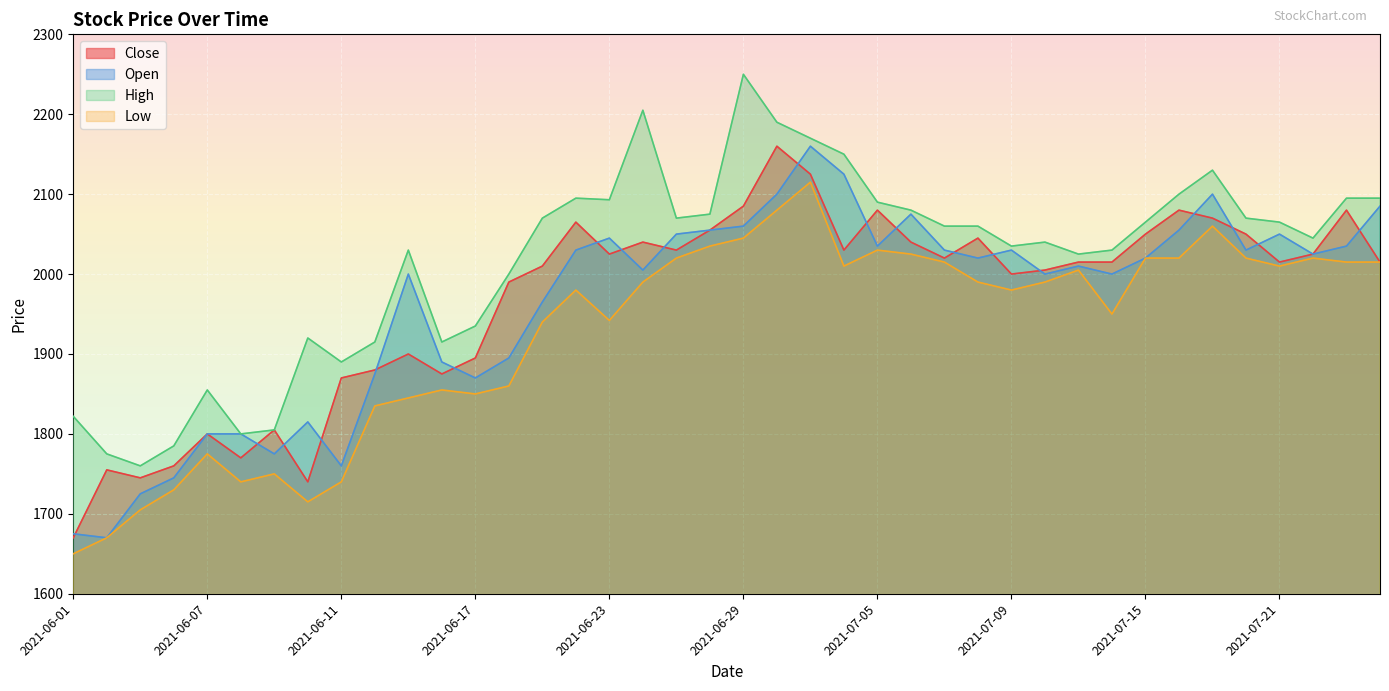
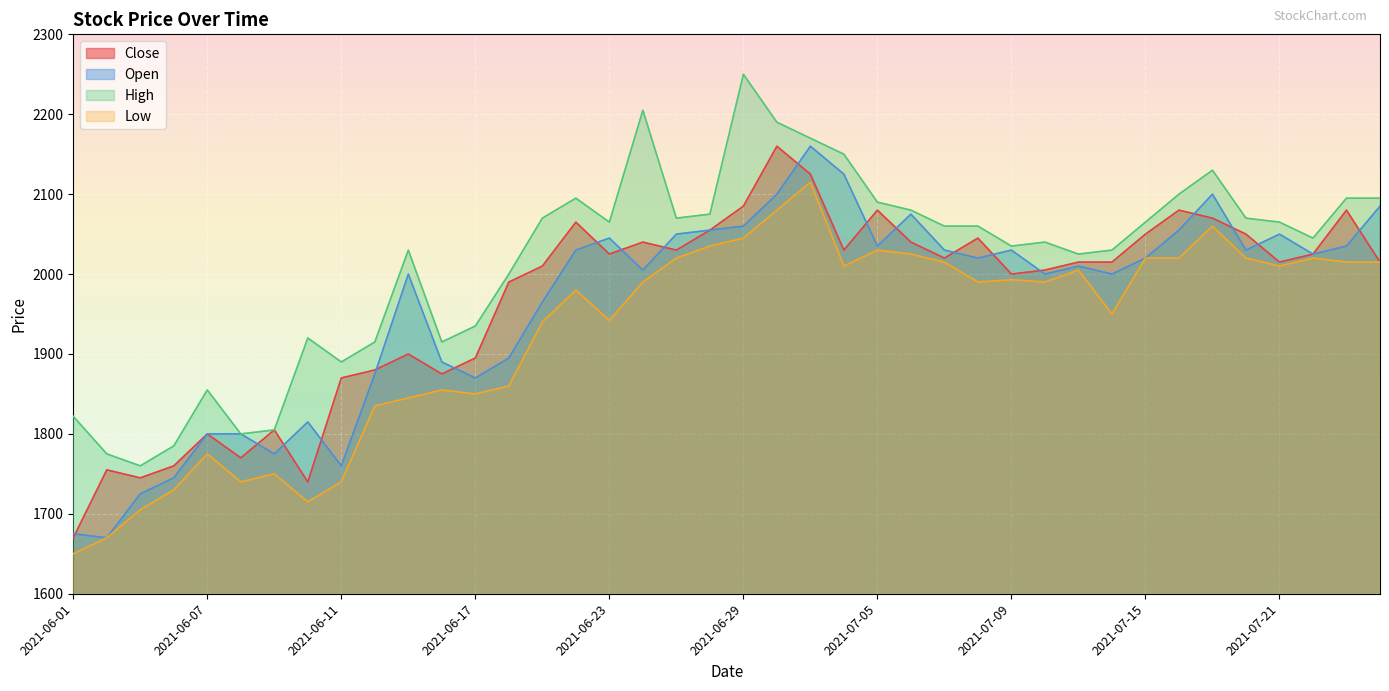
High, 2021-06-23: 2090 -> 2070
Low, 2021-07-09: 1980 -> 1990
